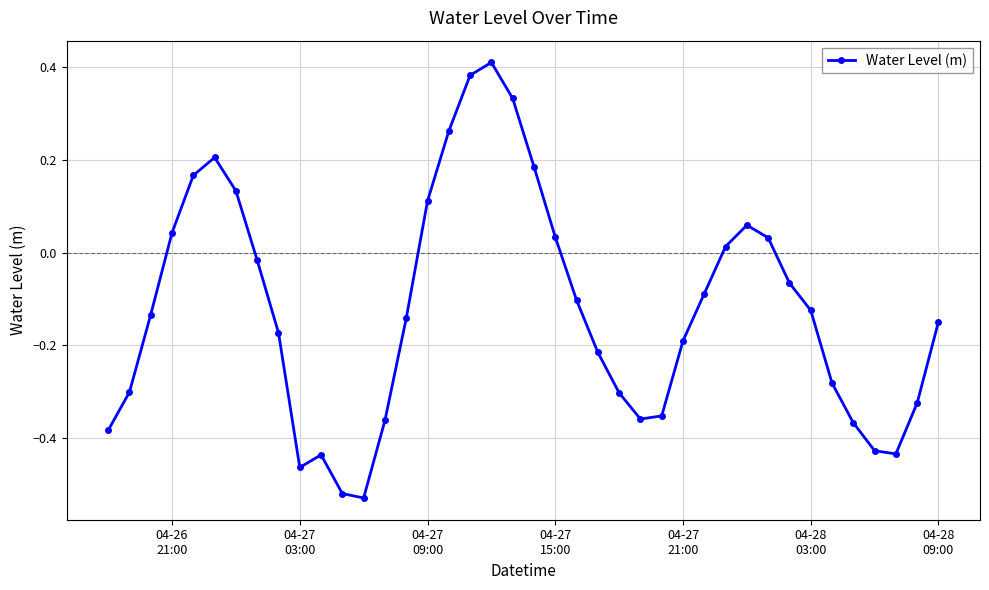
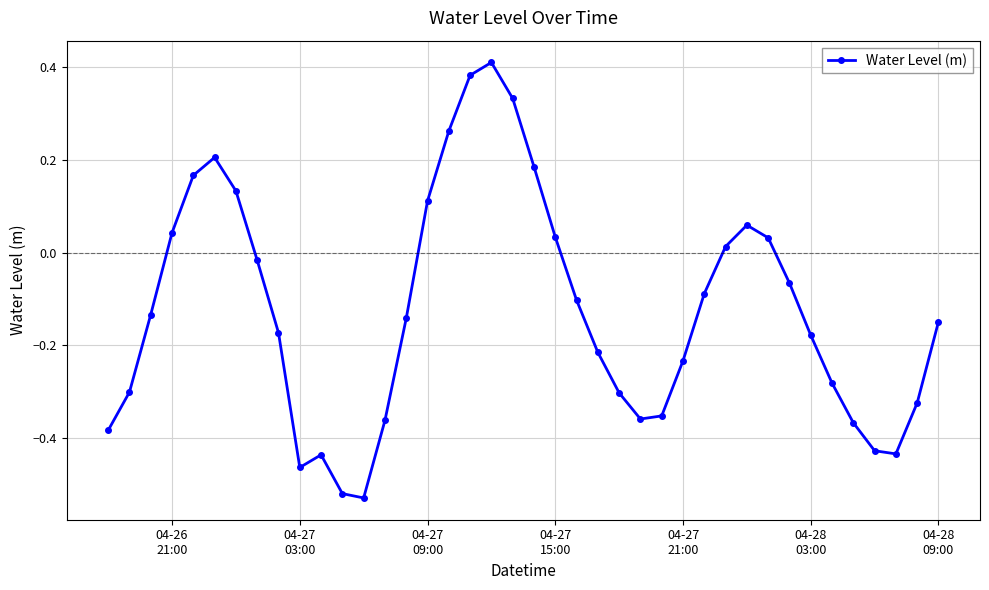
04-27 21:00: -0.19 -> -0.23
04-28 03:00: -0.12 -> -0.18
